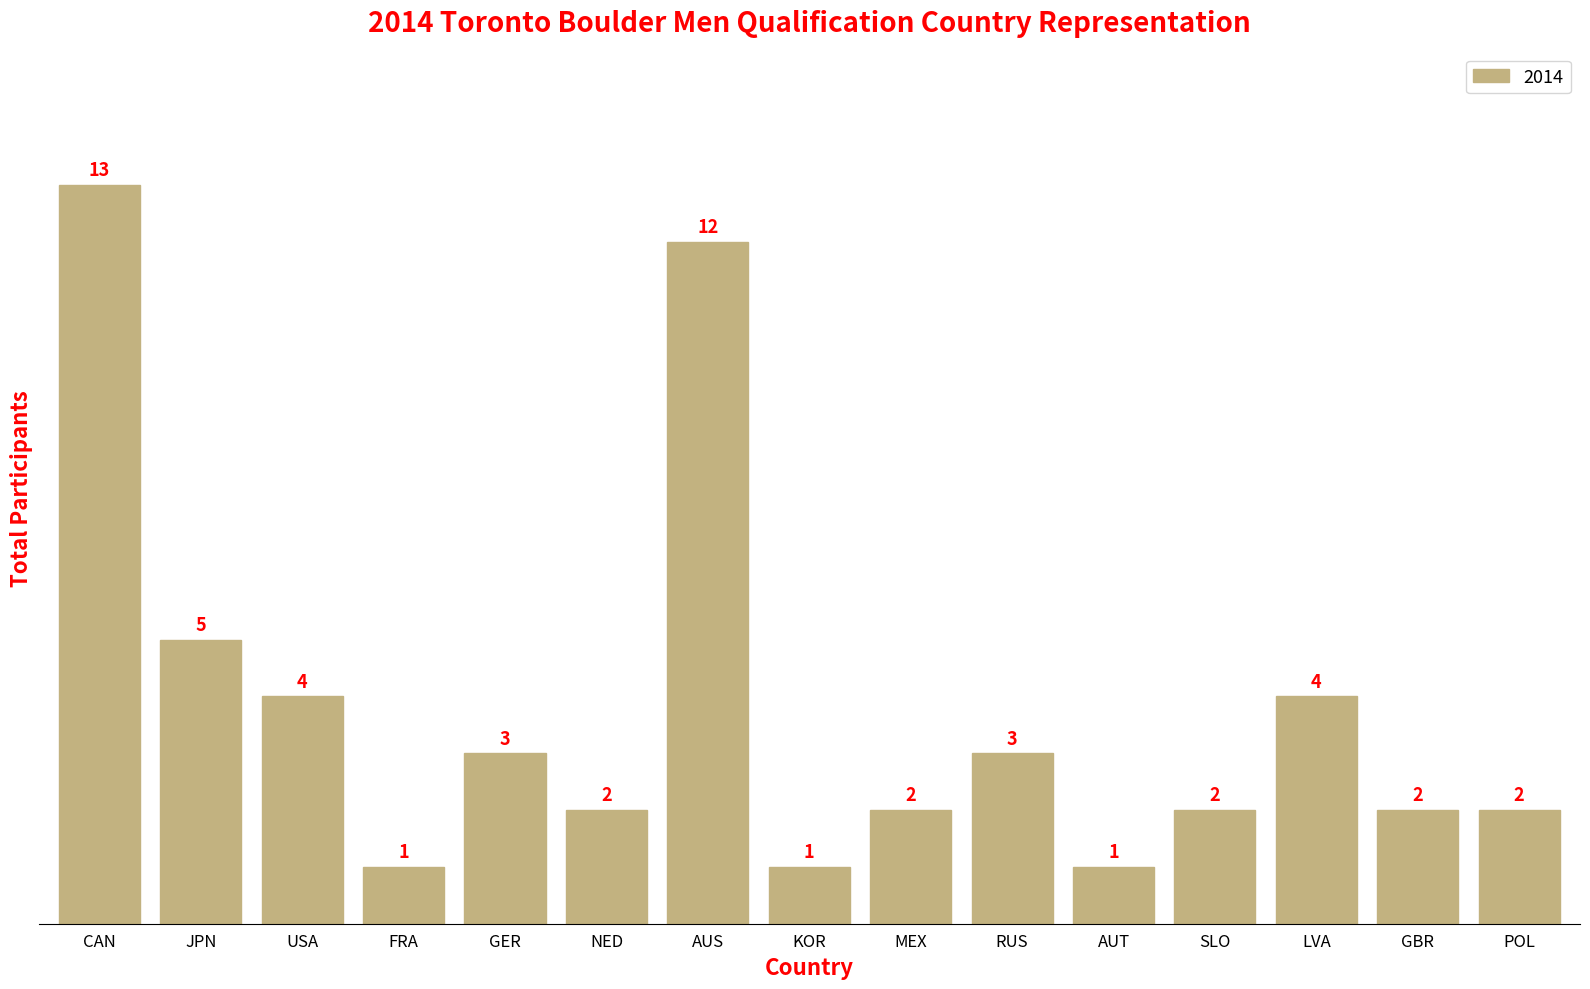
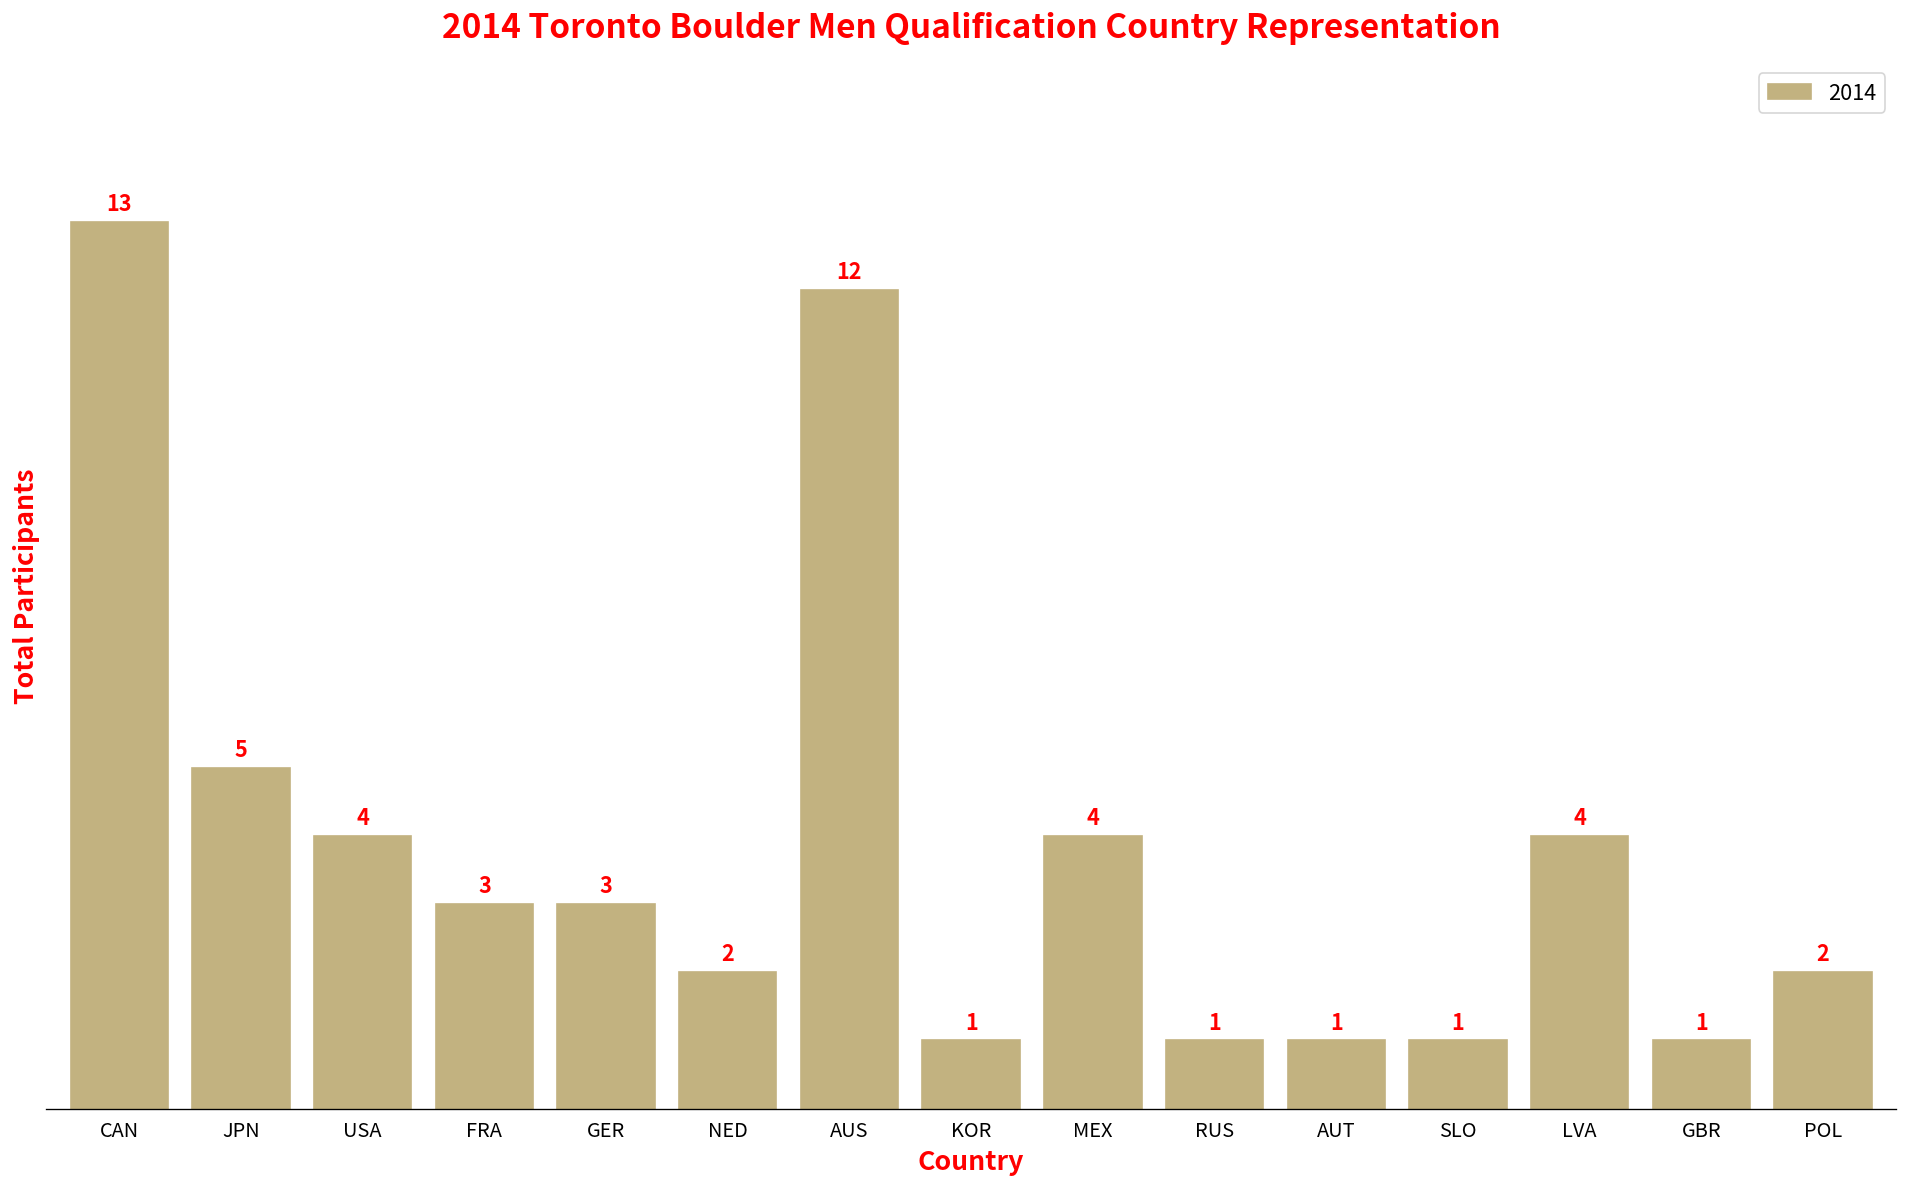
FRA: 1 -> 3
MEX: 2 -> 4
RUS: 3 -> 1
SLO: 2 -> 1
GBR: 2 -> 1
